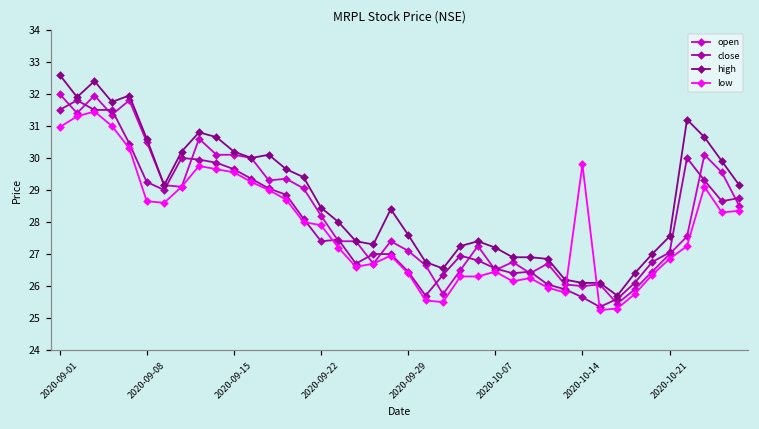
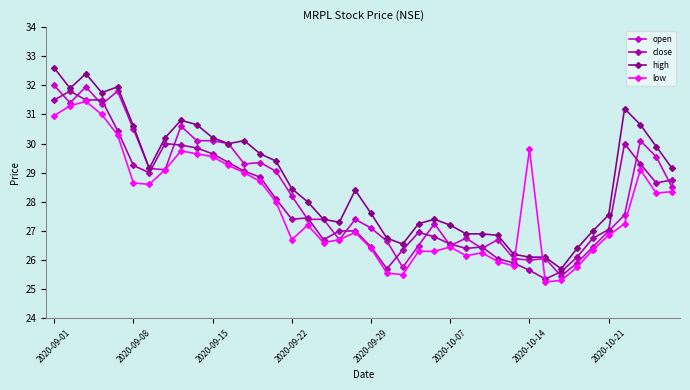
low, 2020-09-22: 27.9 -> 26.7
